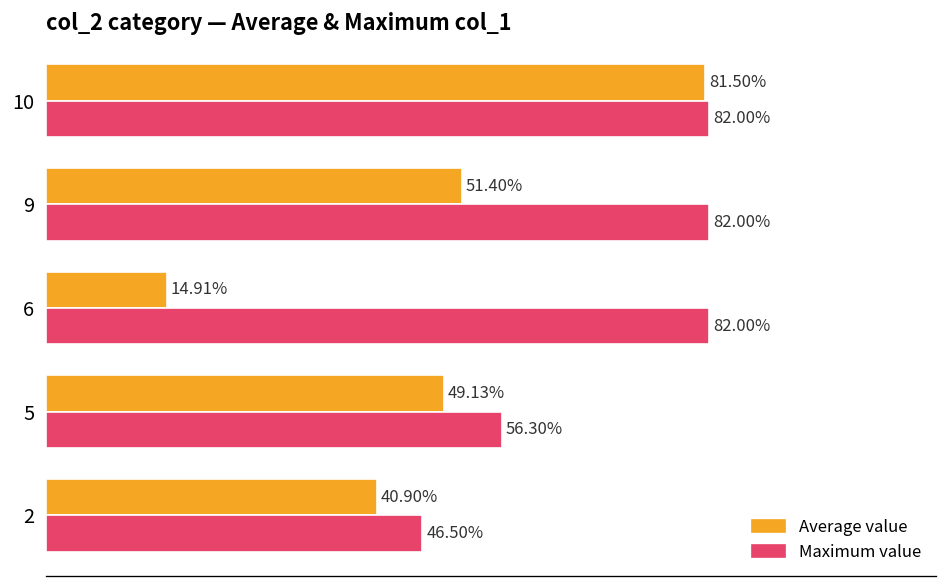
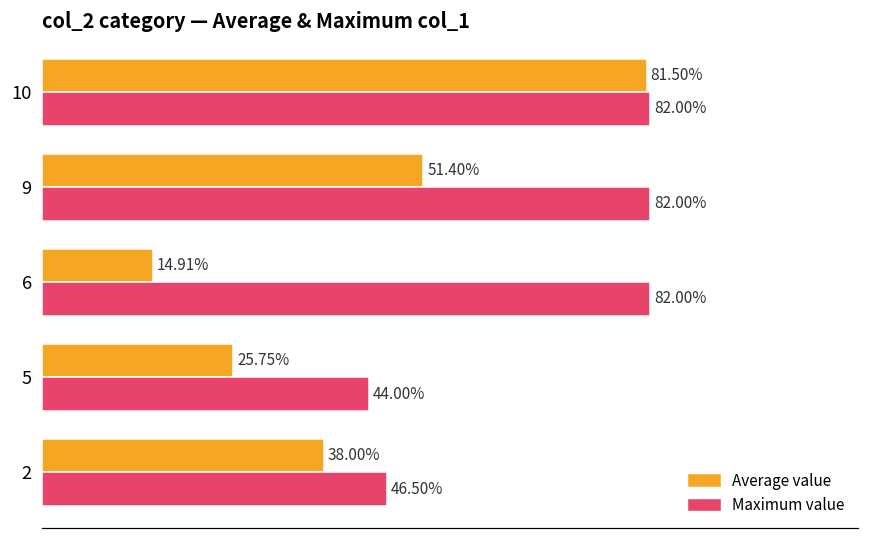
Average value, 5: 49.13% -> 25.75%
Maximum value, 5: 56.30% -> 44.00%
Average value, 2: 40.90% -> 38.00%
